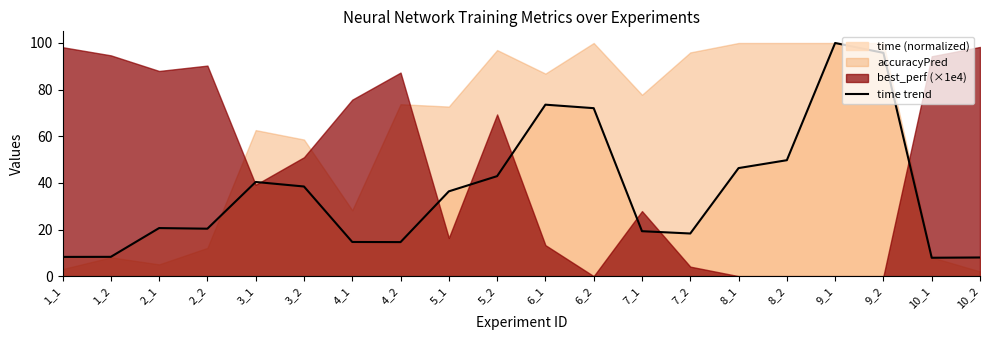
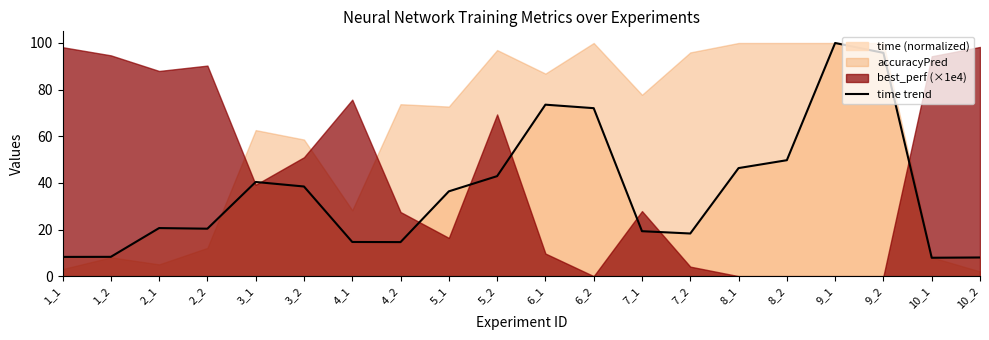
best_perf (×1e4), 4_2: 87 -> 28
best_perf (×1e4), 6_1: 13 -> 10
